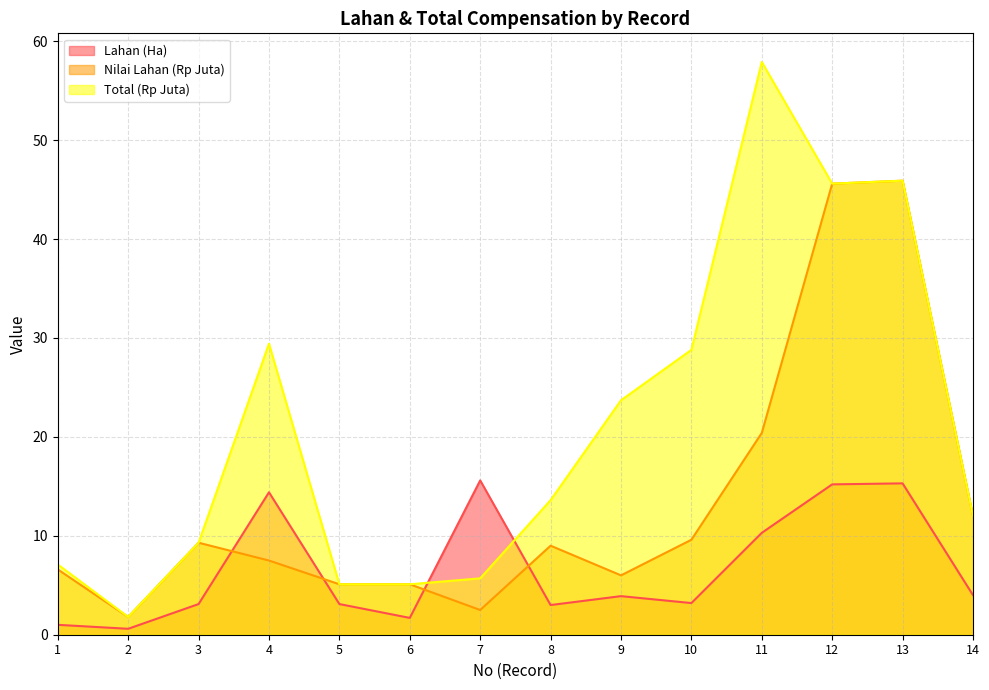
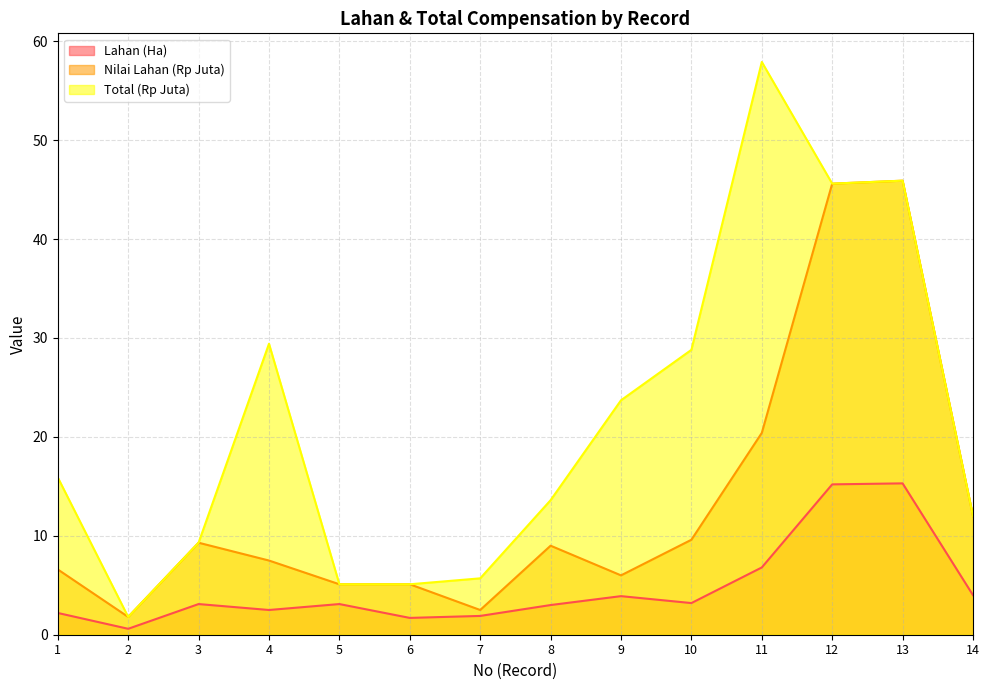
Lahan (Ha), 1: 1 -> 2
Total (Rp Juta), 1: 7 -> 16
Lahan (Ha), 4: 14 -> 3
Lahan (Ha), 7: 16 -> 2
Lahan (Ha), 11: 10 -> 7
